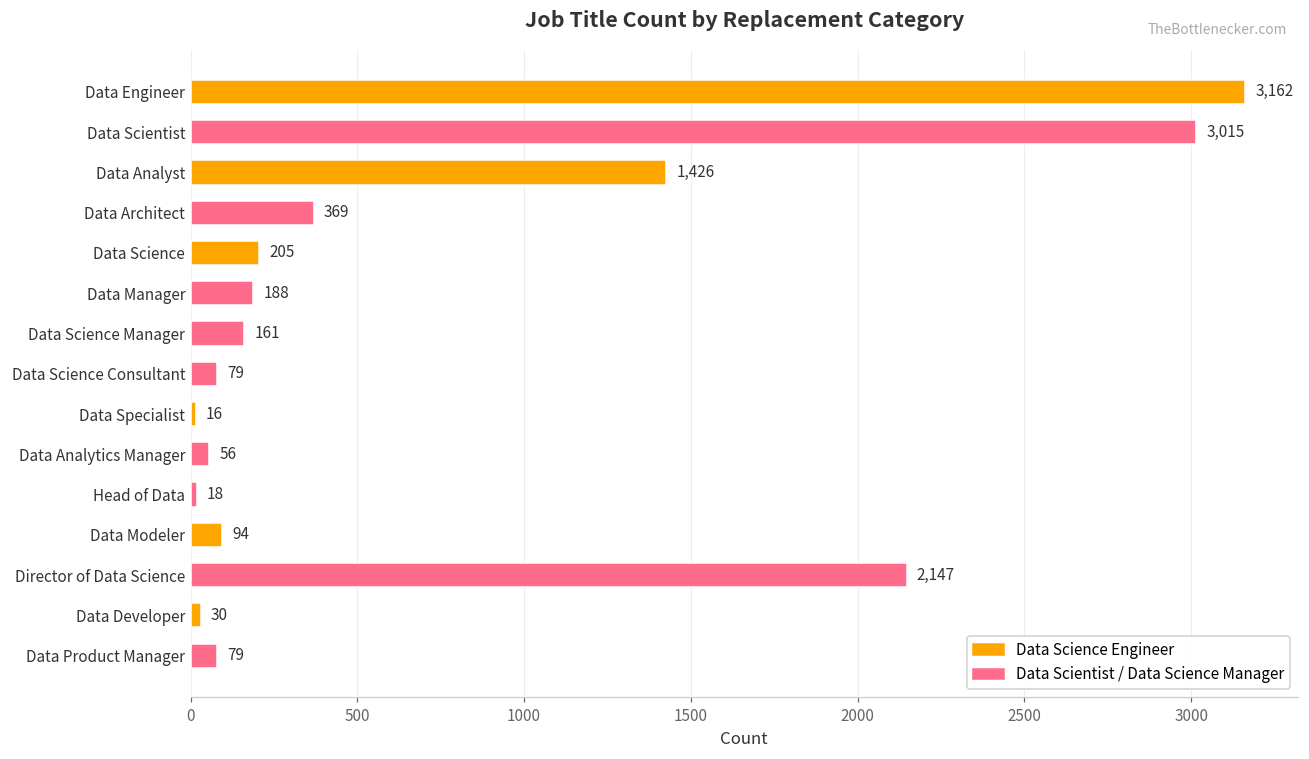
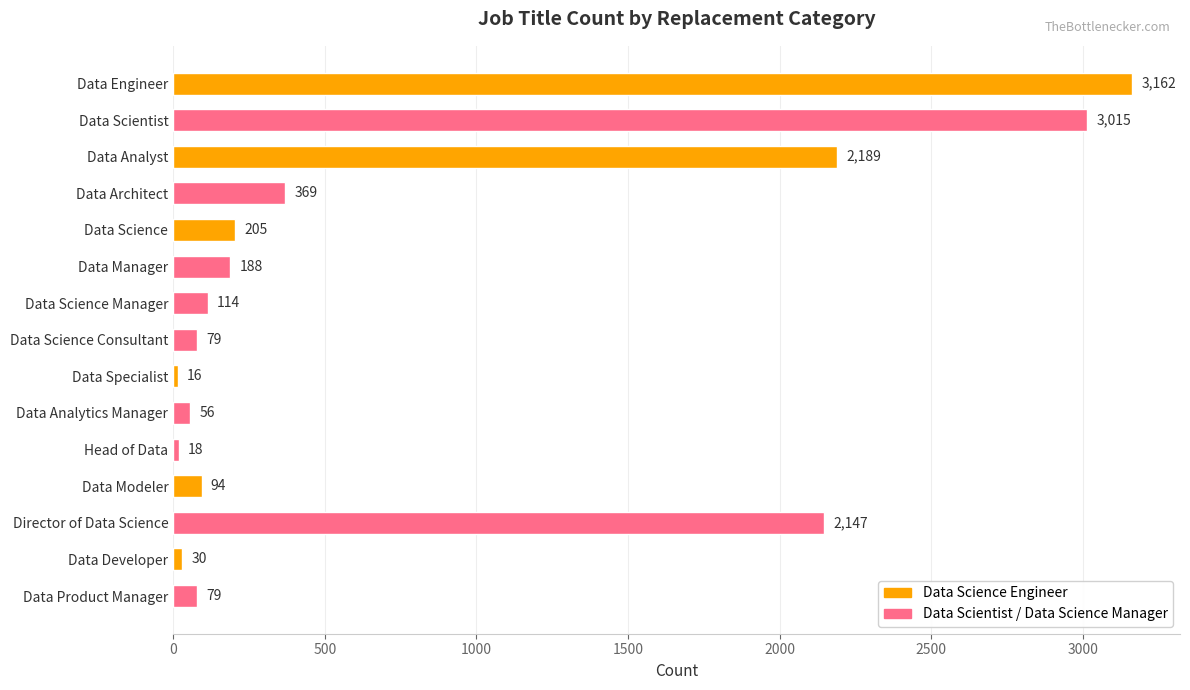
Data Analyst: 1,426 -> 2,189
Data Science Manager: 161 -> 114
